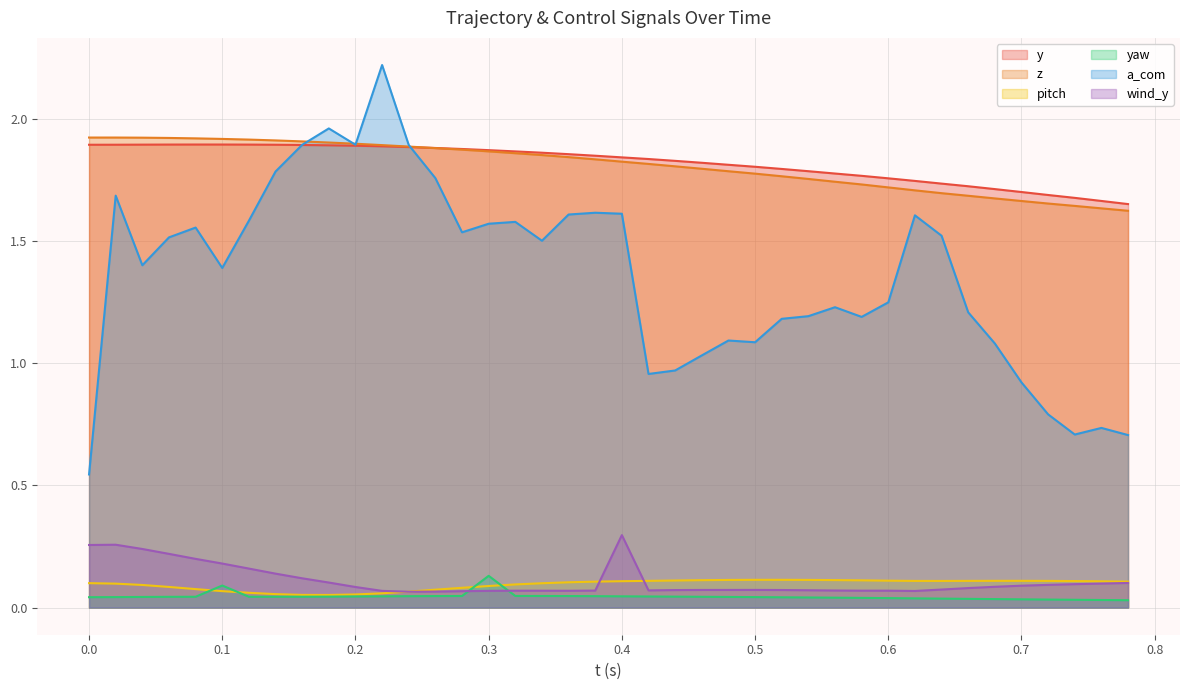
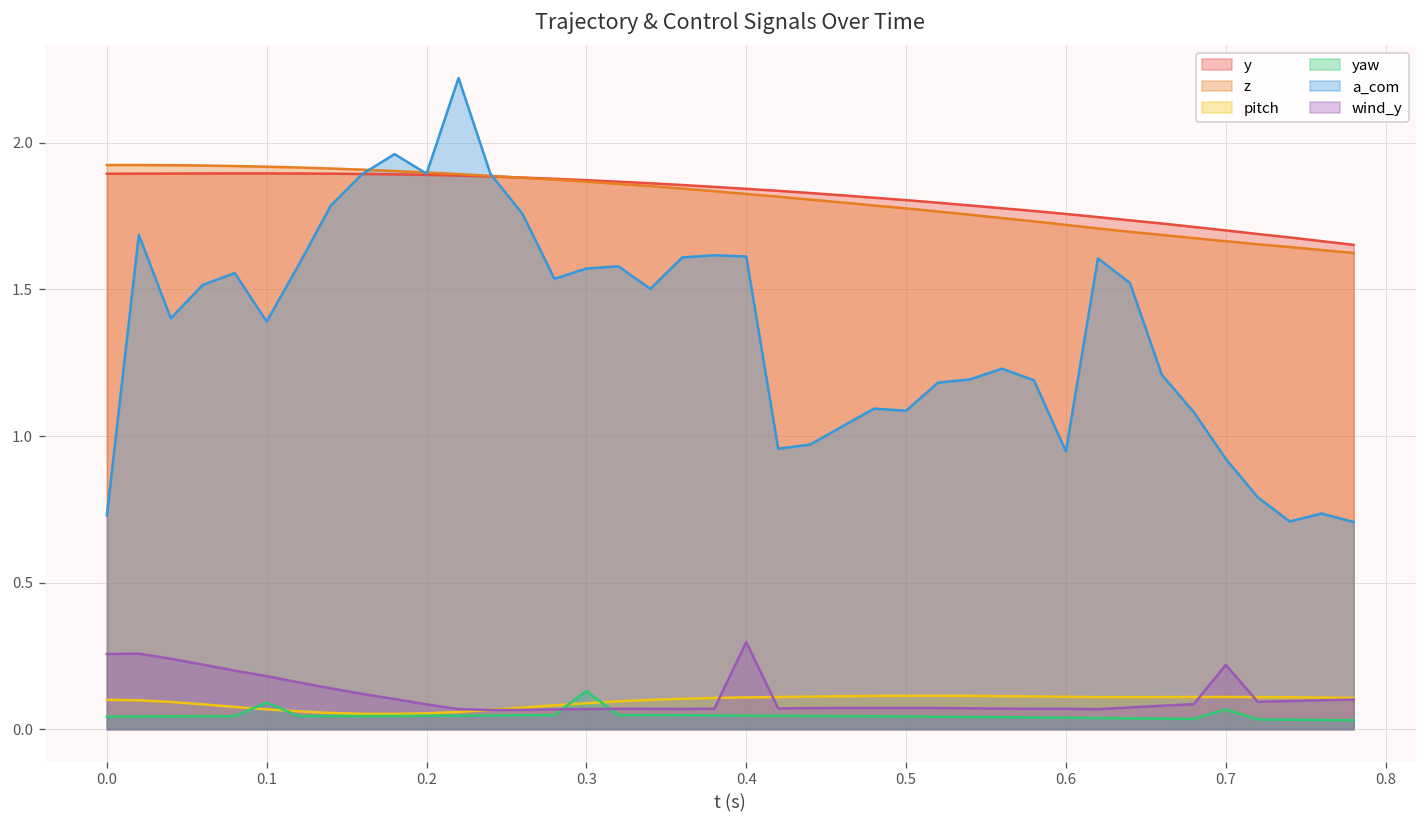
a_com, 0.0: 0.55 -> 0.73
a_com, 0.6: 1.25 -> 0.95
yaw, 0.7: 0.03 -> 0.07
wind_y, 0.7: 0.09 -> 0.22
